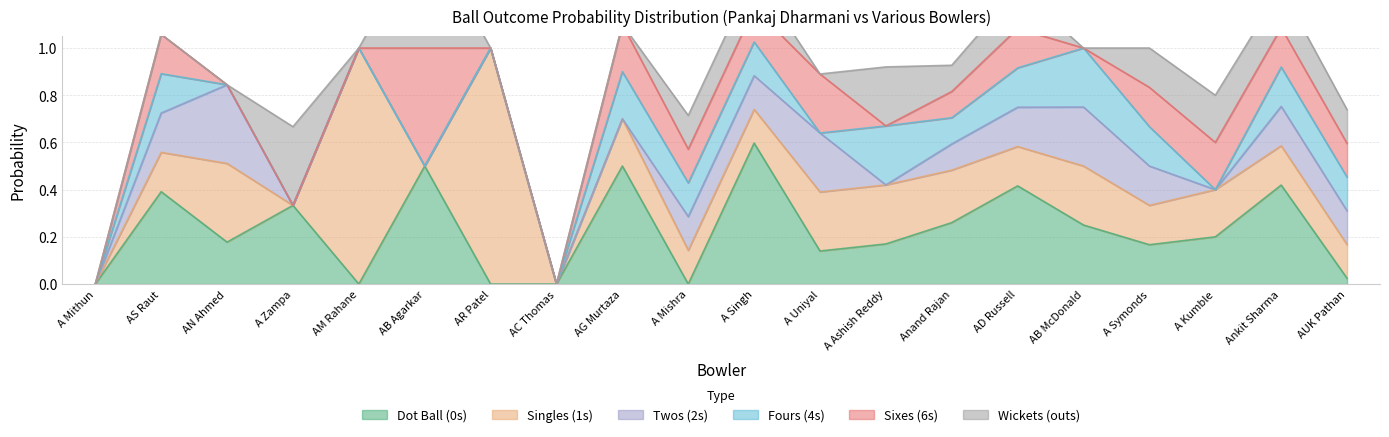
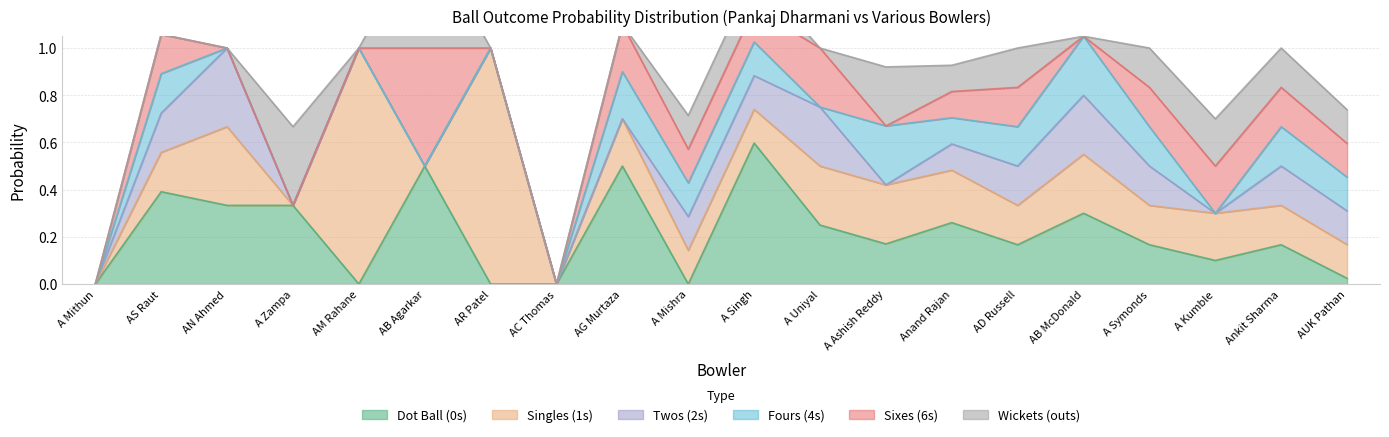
Dot Ball (0s), AN Ahmed: 0.18 -> 0.33
Dot Ball (0s), A Uniyal: 0.14 -> 0.25
Dot Ball (0s), AD Russell: 0.42 -> 0.17
Dot Ball (0s), AB McDonald: 0.25 -> 0.30
Dot Ball (0s), A Kumble: 0.2 -> 0.1
Dot Ball (0s), Ankit Sharma: 0.42 -> 0.17
